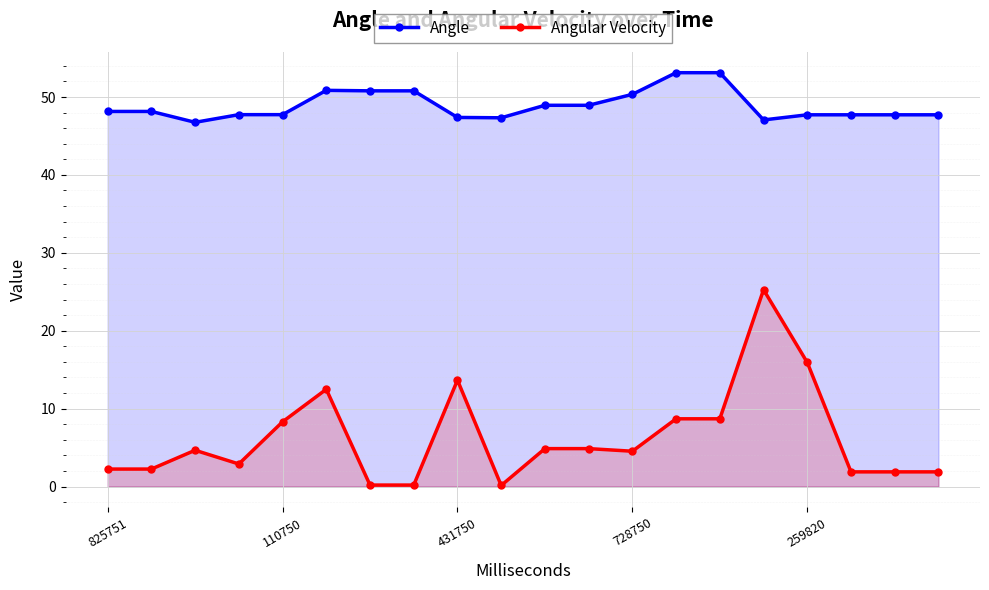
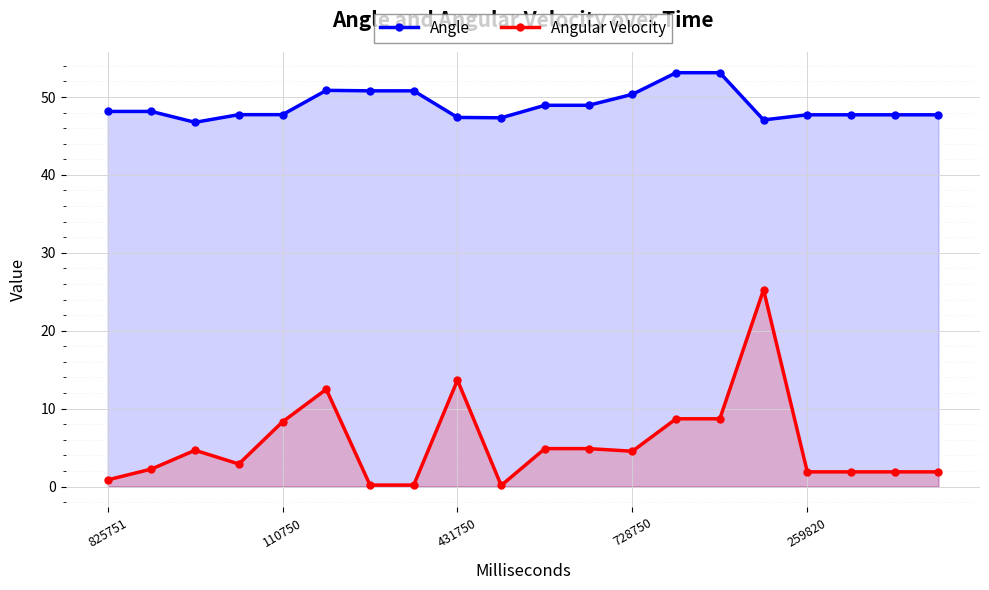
Angular Velocity, 825751: 2 -> 1
Angular Velocity, 259820: 16 -> 2
